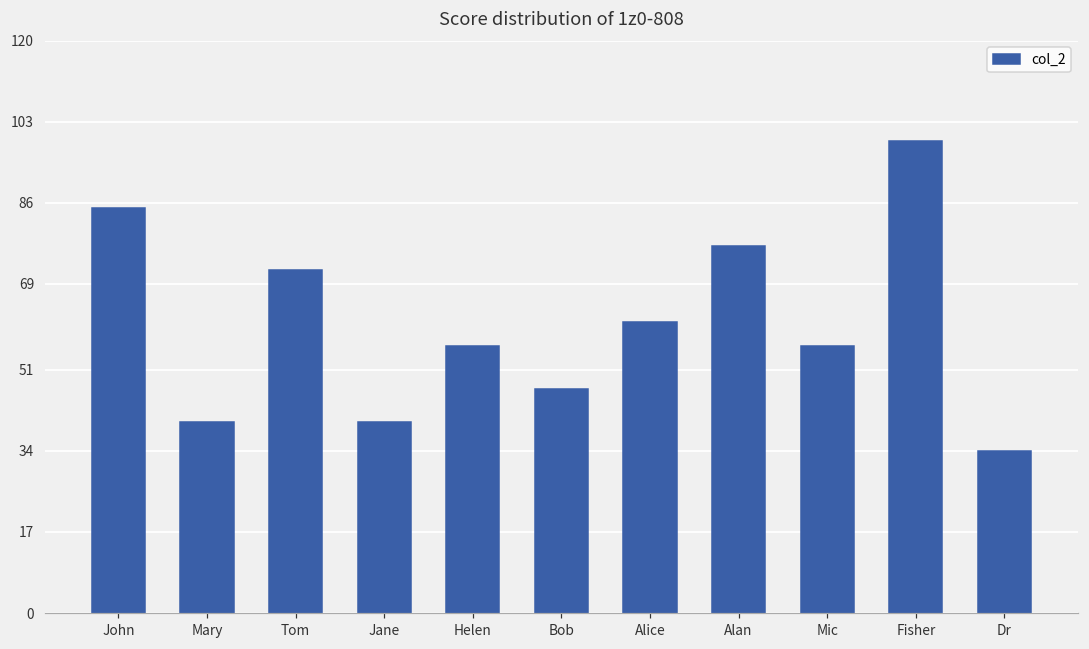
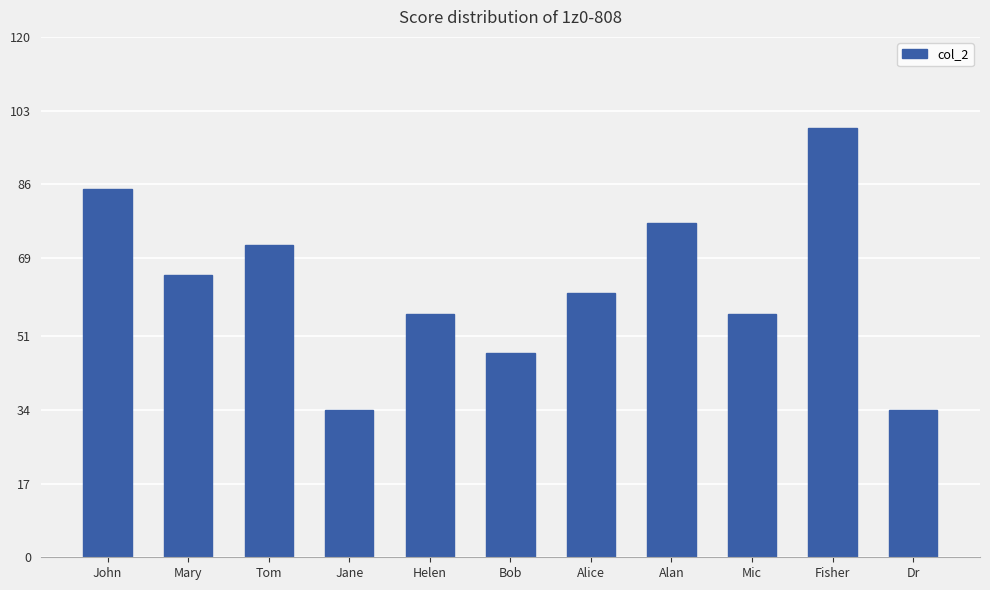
Mary: 40 -> 65
Jane: 40 -> 34
